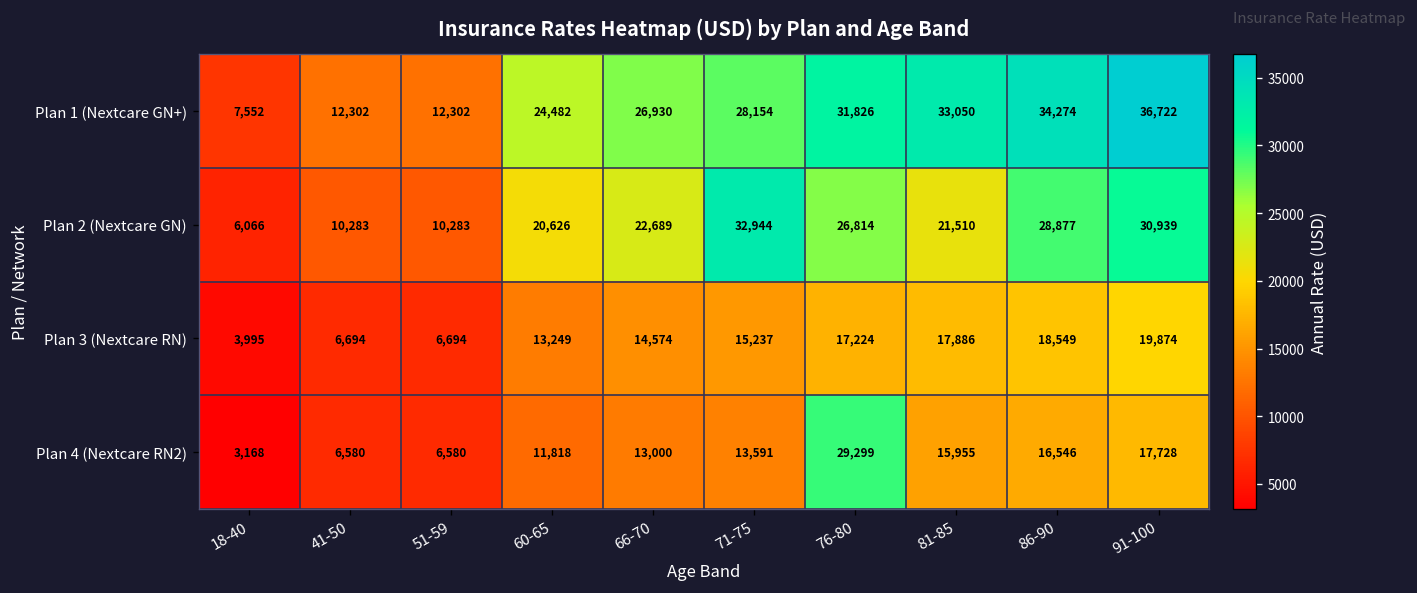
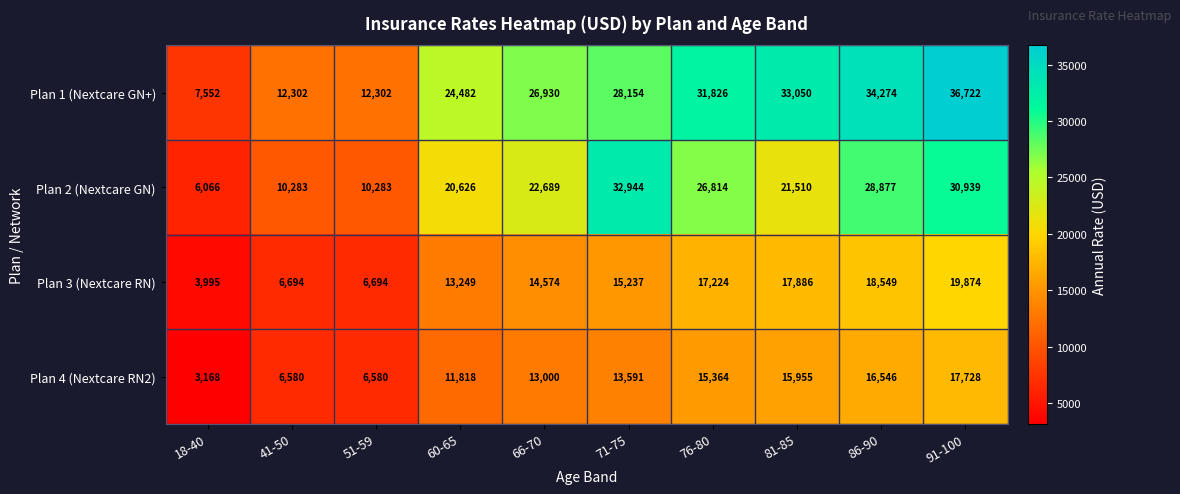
Plan 4 (Nextcare RN2), 76-80: 29,299 -> 15,364
